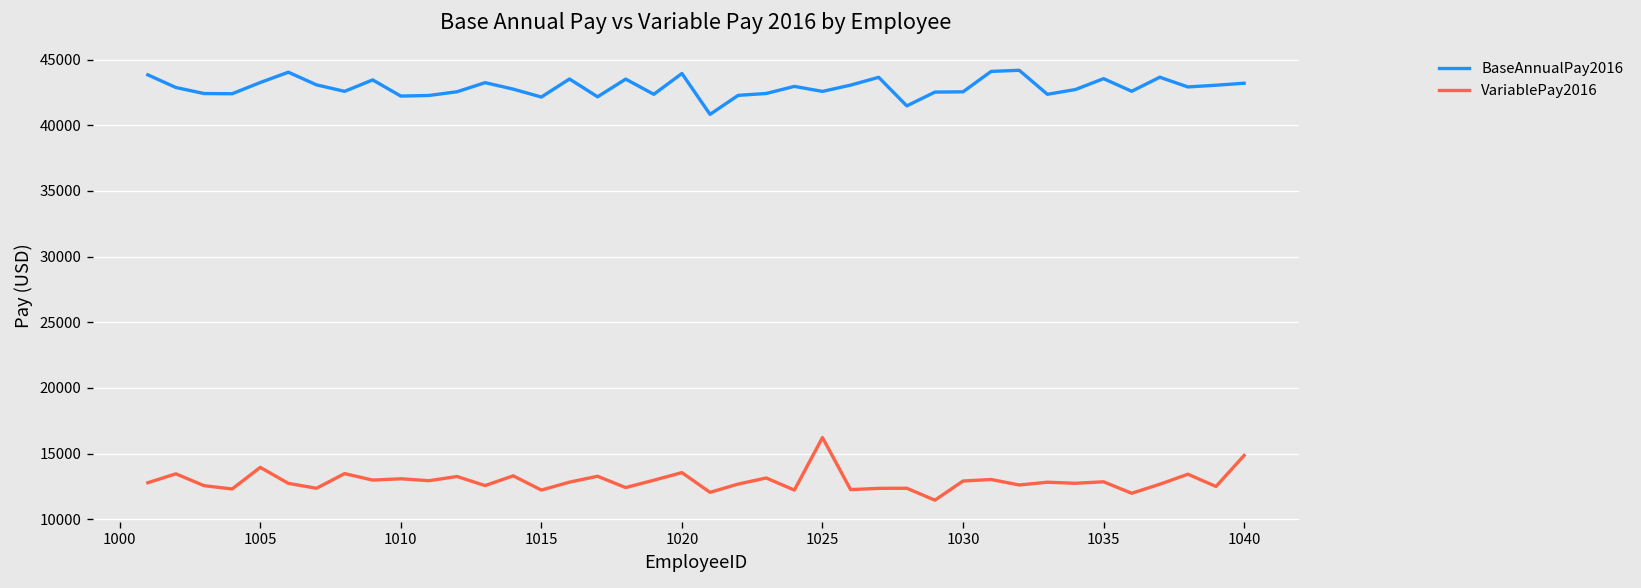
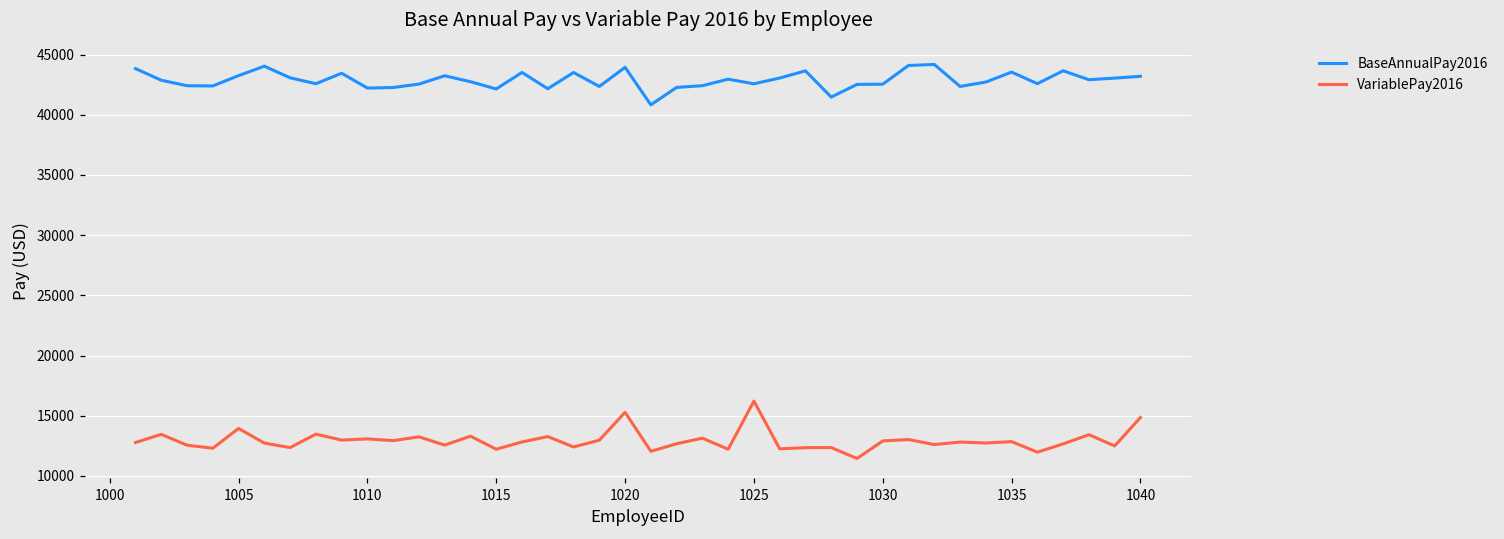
VariablePay2016, 1020: 13500 -> 15300
